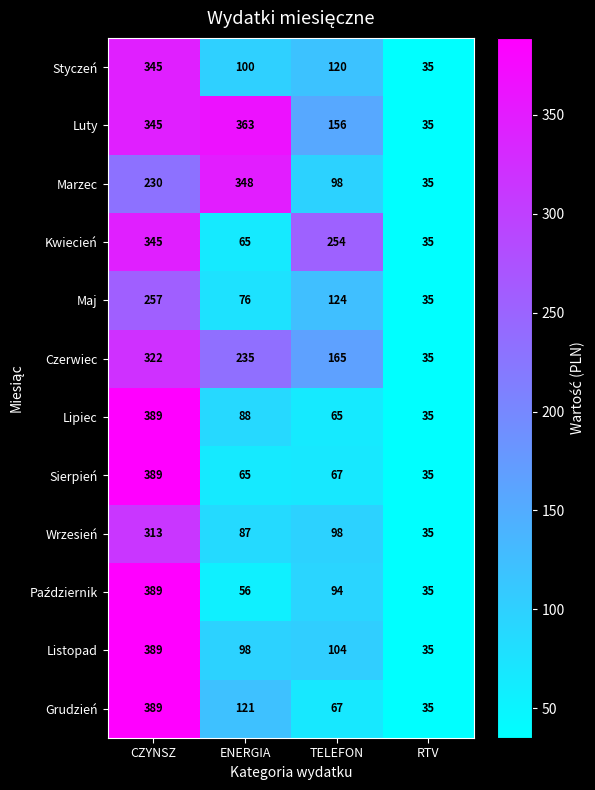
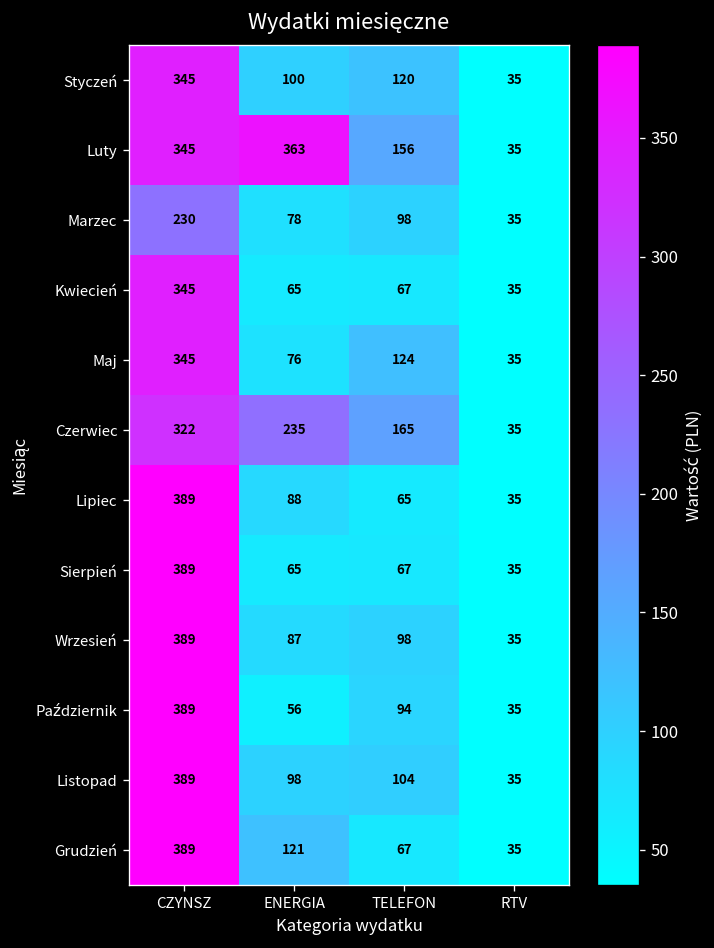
Marzec, ENERGIA: 348 -> 78
Kwiecień, TELEFON: 254 -> 67
Maj, CZYNSZ: 257 -> 345
Wrzesień, CZYNSZ: 313 -> 389
